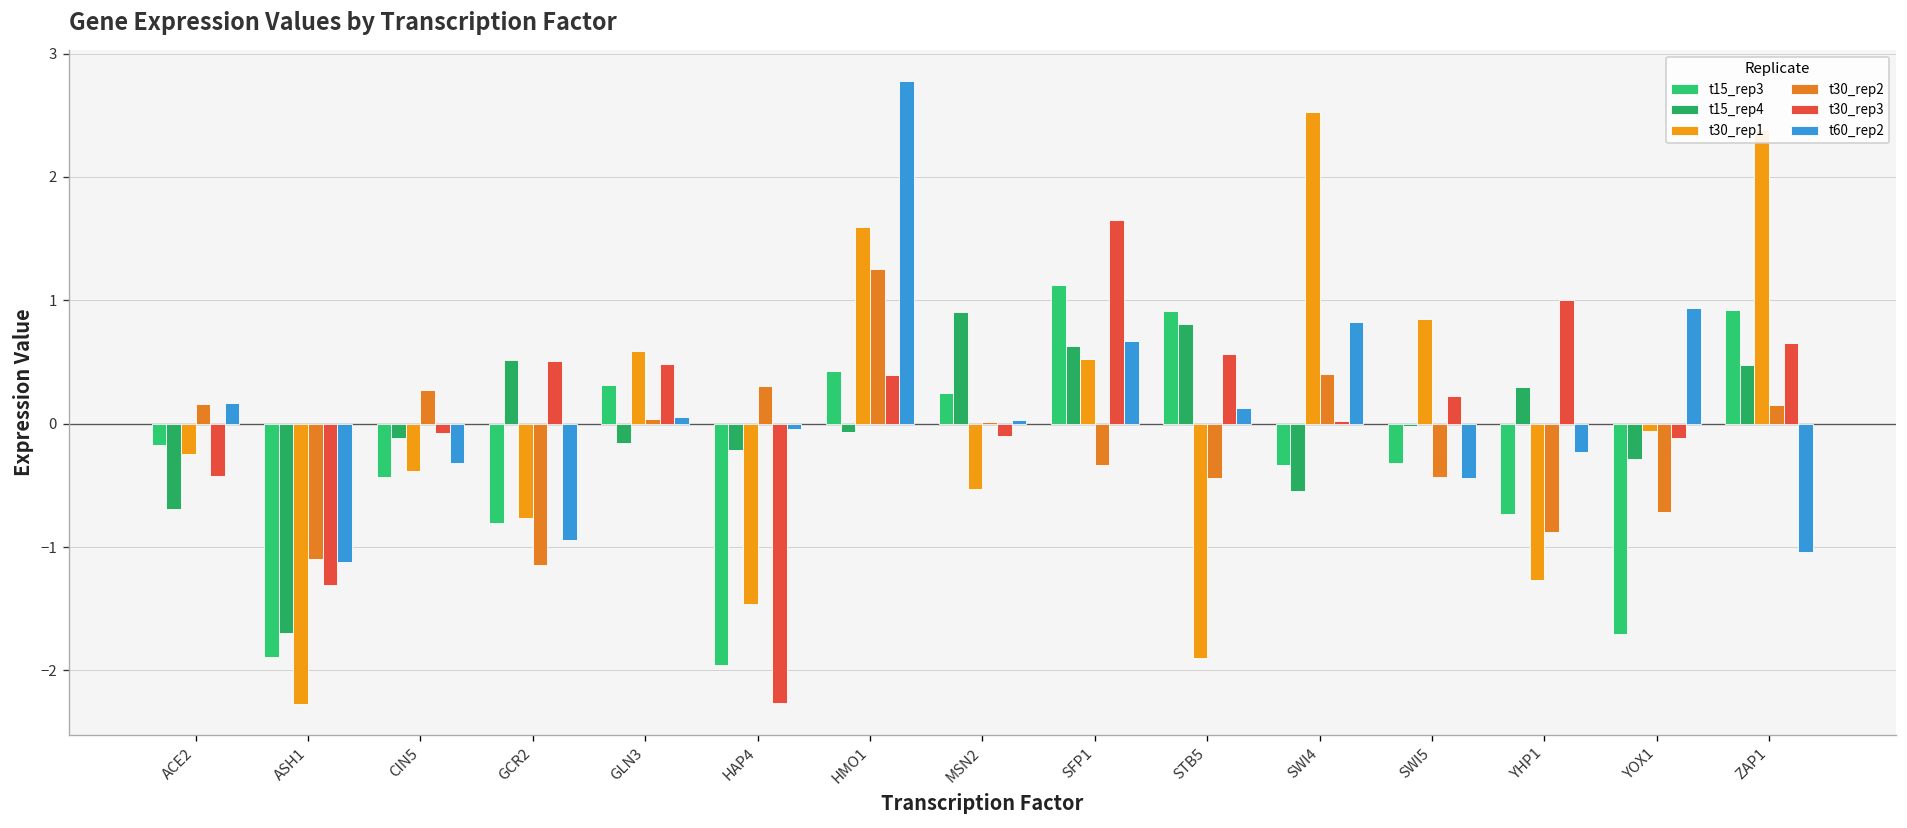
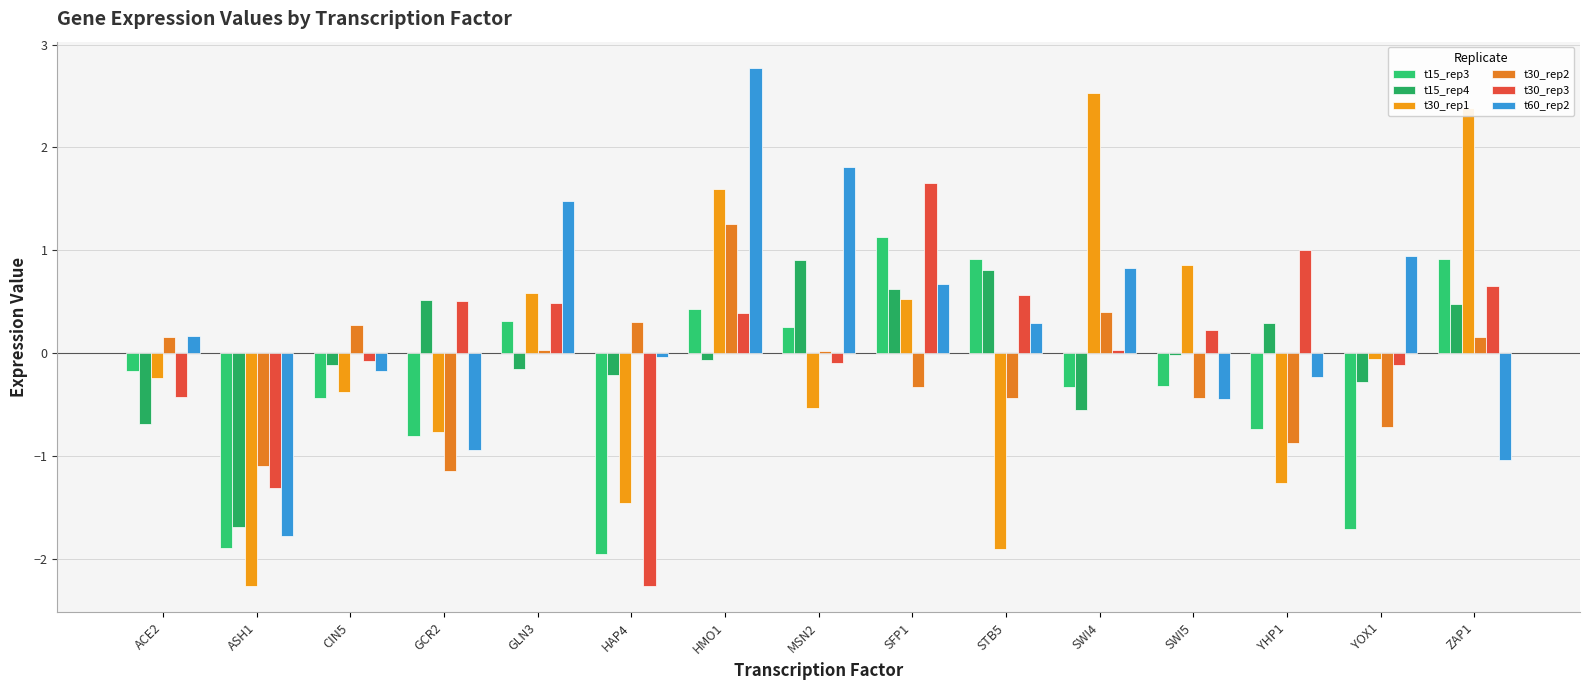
t60_rep2, ASH1: -1.12 -> -1.78
t60_rep2, CIN5: -0.32 -> -0.18
t60_rep2, GLN3: 0.06 -> 1.48
t60_rep2, MSN2: 0.03 -> 1.81
t60_rep2, STB5: 0.13 -> 0.29
